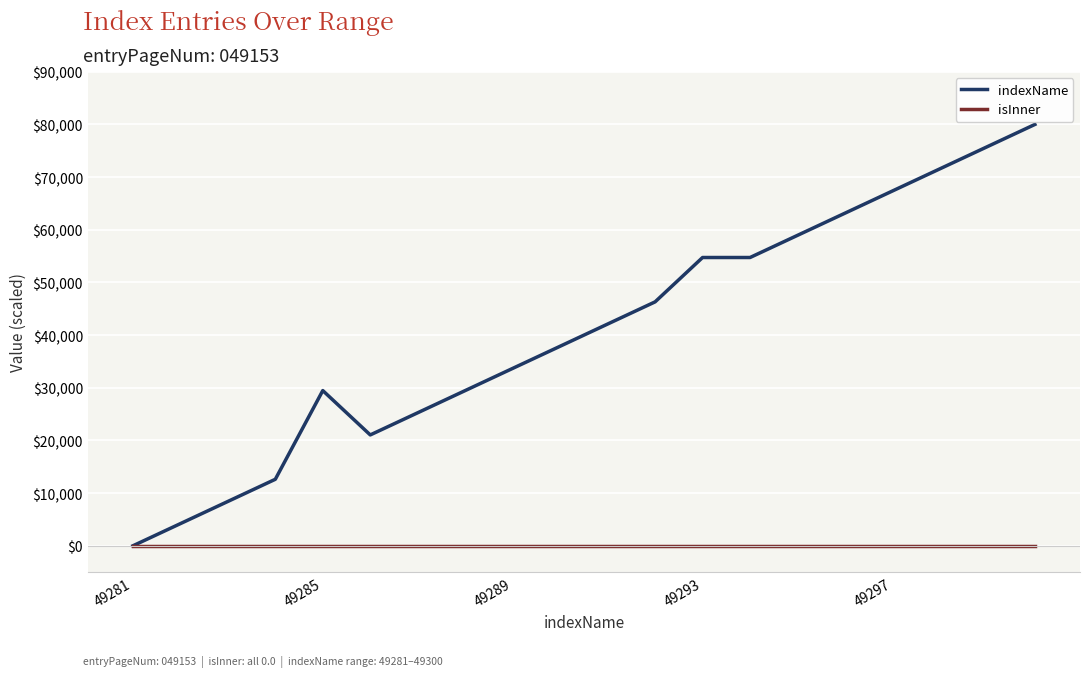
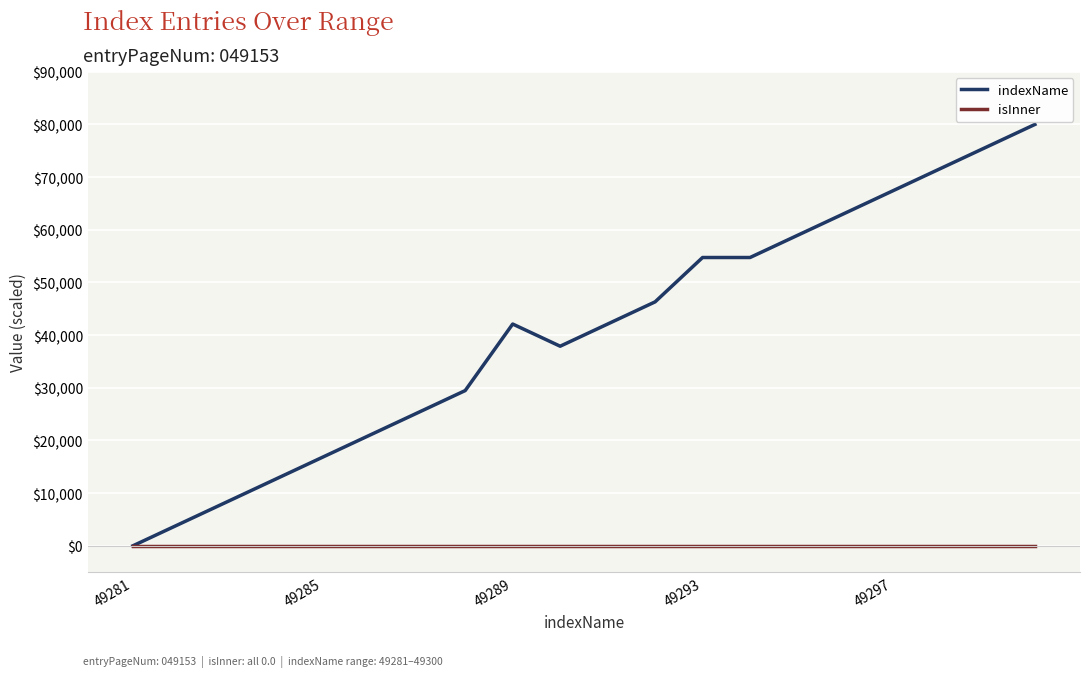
indexName, 49285: $29,000 -> $17,000
indexName, 49289: $34,000 -> $42,000
